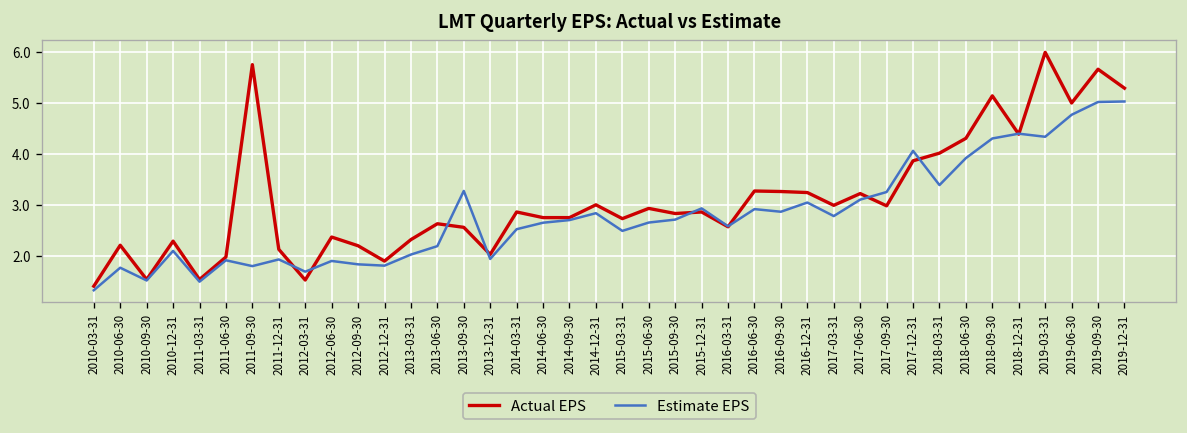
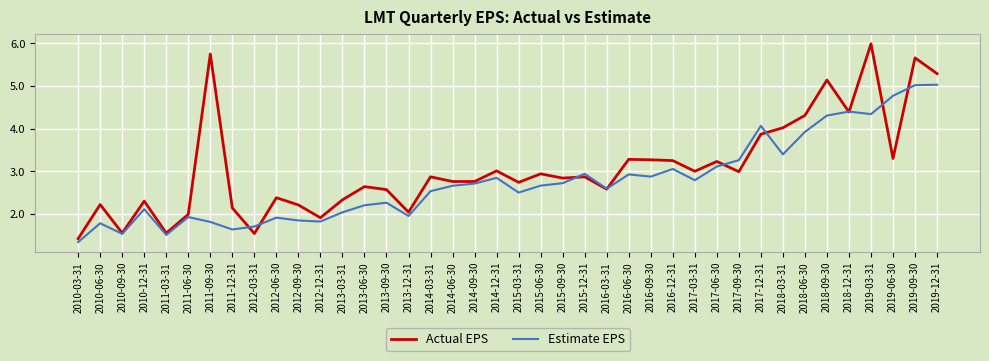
Estimate EPS, 2011-12-31: 1.9 -> 1.6
Estimate EPS, 2013-09-30: 3.3 -> 2.3
Actual EPS, 2019-06-30: 5.0 -> 3.3
